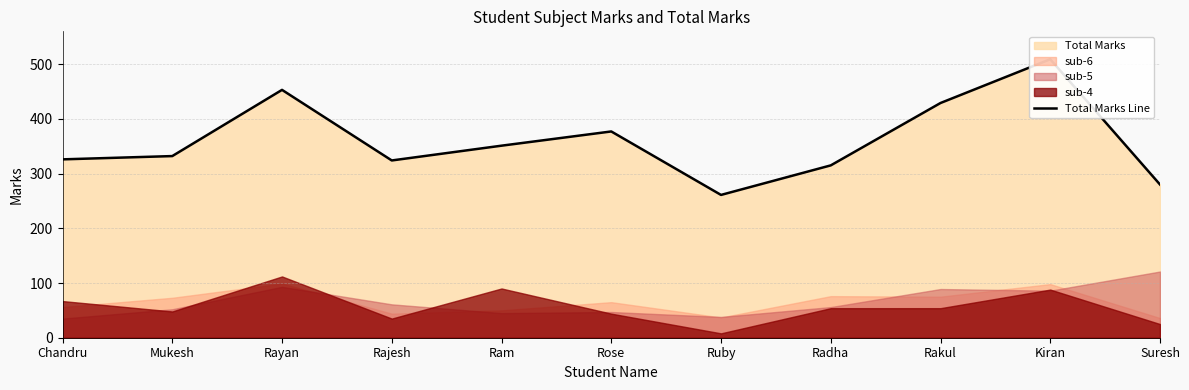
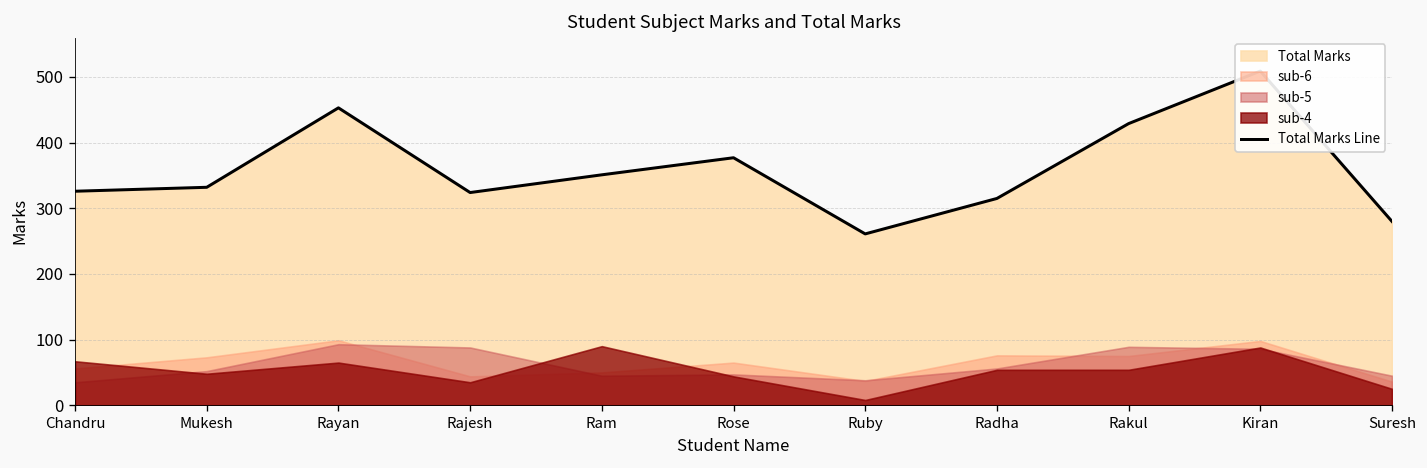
sub-4, Rayan: 110 -> 70
sub-5, Rajesh: 60 -> 90
sub-5, Suresh: 120 -> 50
